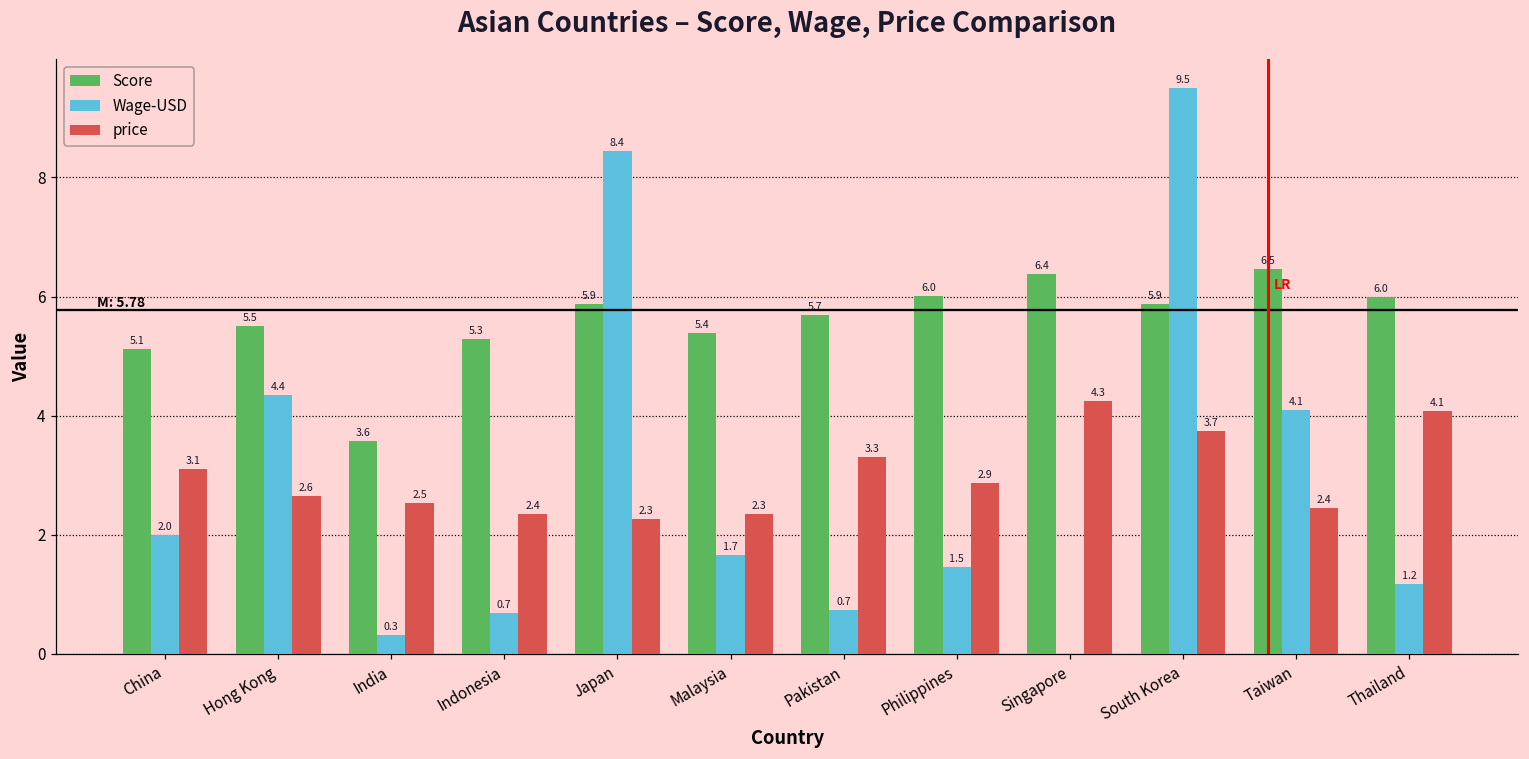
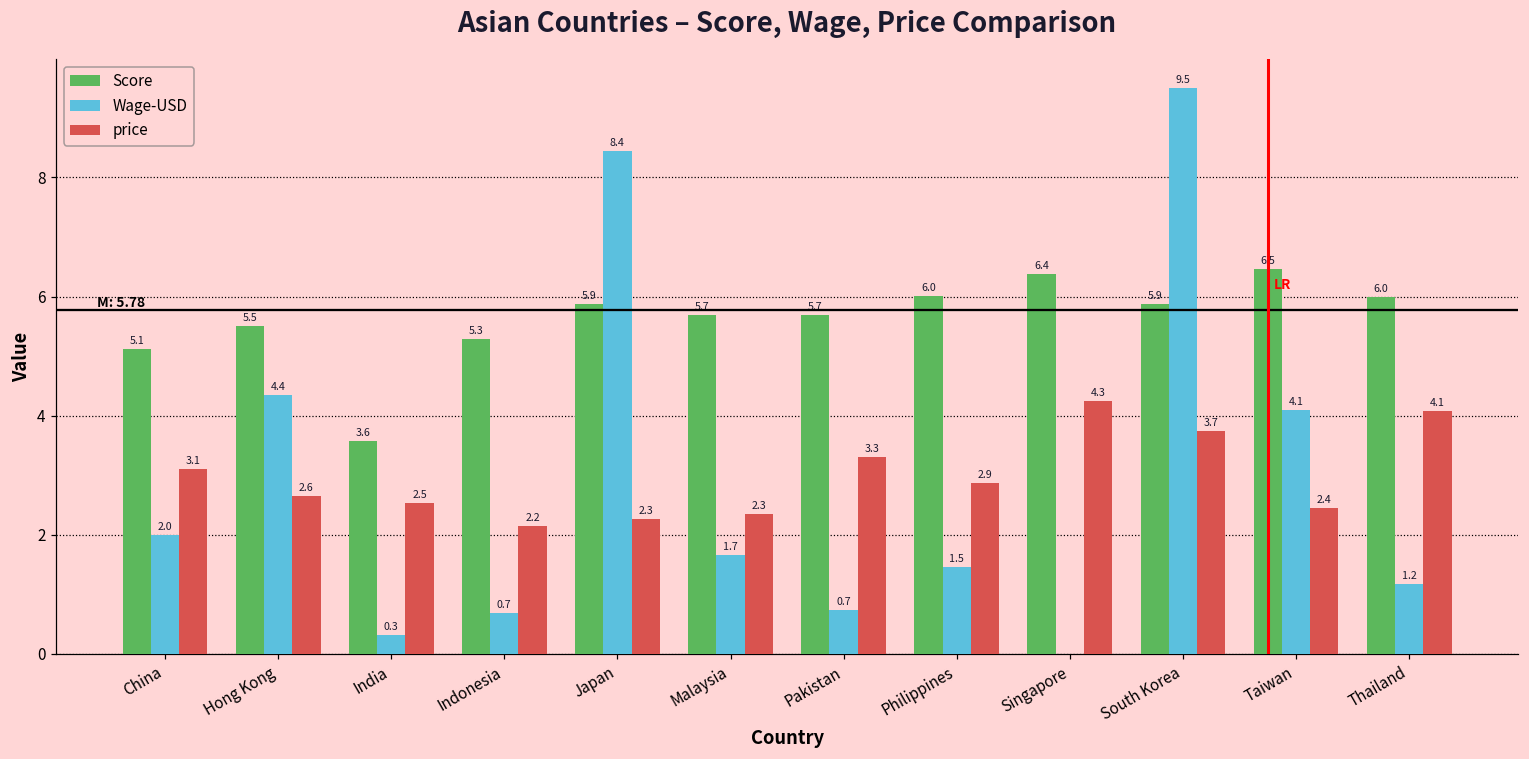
price, Indonesia: 2.4 -> 2.2
Score, Malaysia: 5.4 -> 5.7
